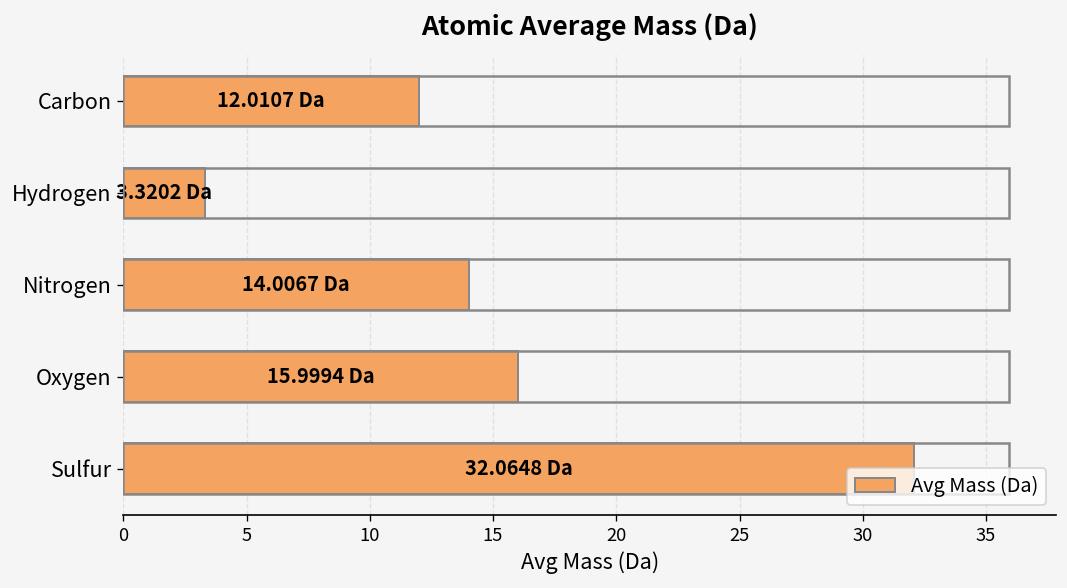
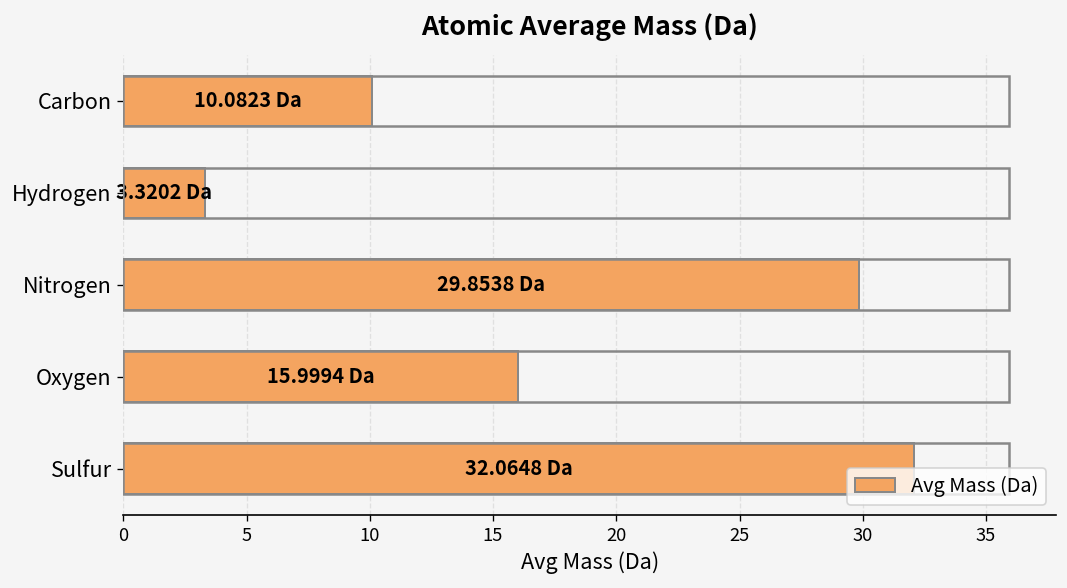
Carbon: 12.0107 -> 10.0823
Nitrogen: 14.0067 -> 29.8538
